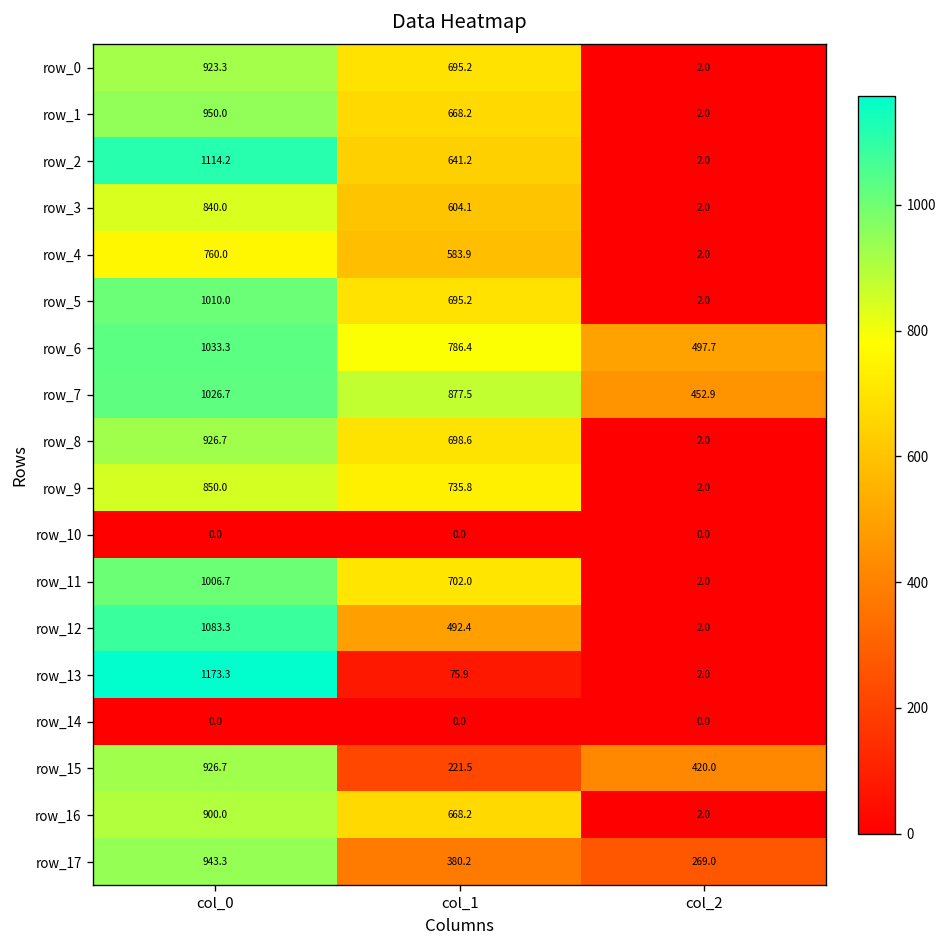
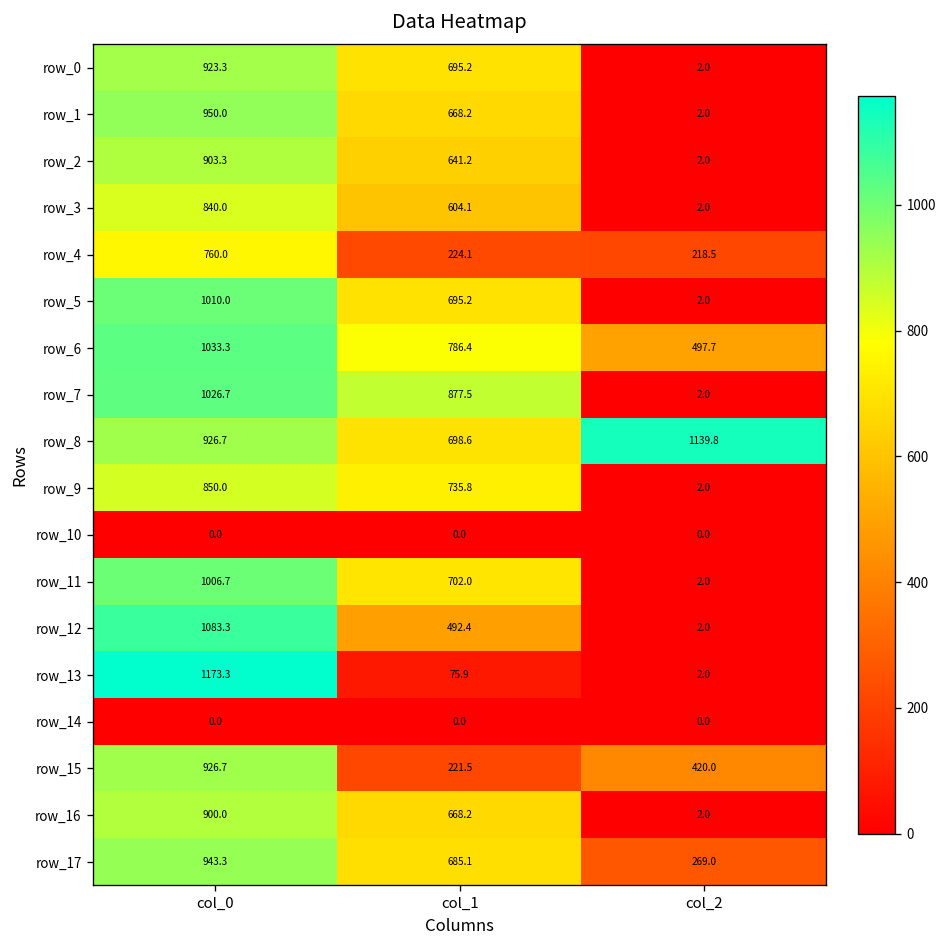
row_2, col_0: 1114.2 -> 903.3
row_4, col_1: 583.9 -> 224.1
row_4, col_2: 2.0 -> 218.5
row_7, col_2: 452.9 -> 2.0
row_8, col_2: 2.0 -> 1139.8
row_17, col_1: 380.2 -> 685.1
